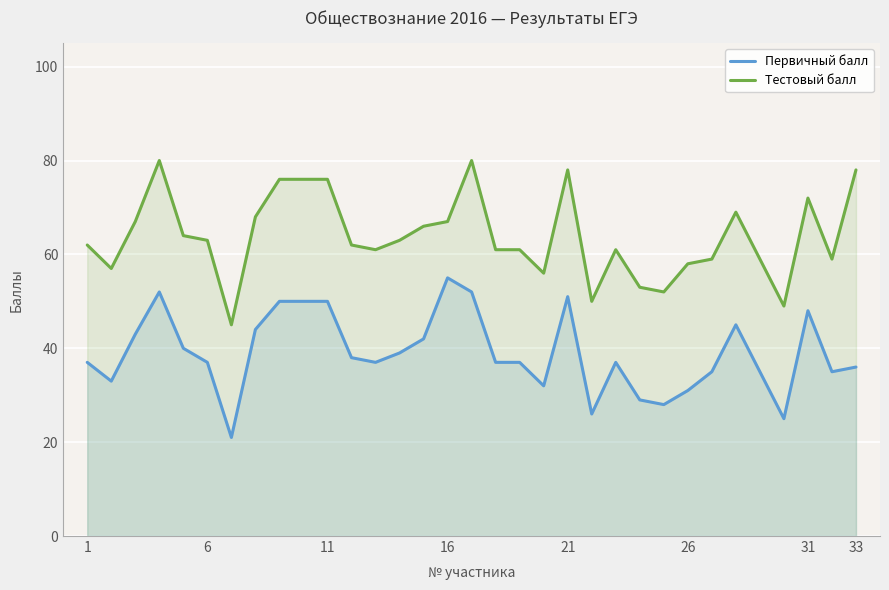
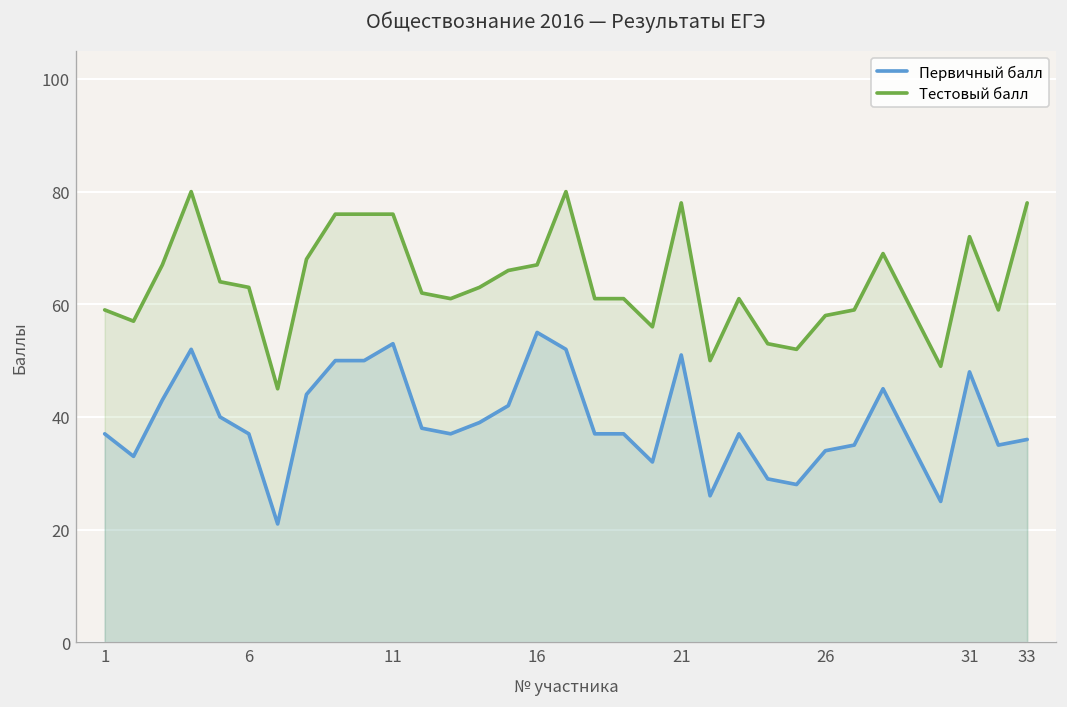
Тестовый балл, 1: 62 -> 59
Первичный балл, 11: 50 -> 53
Первичный балл, 26: 31 -> 34
